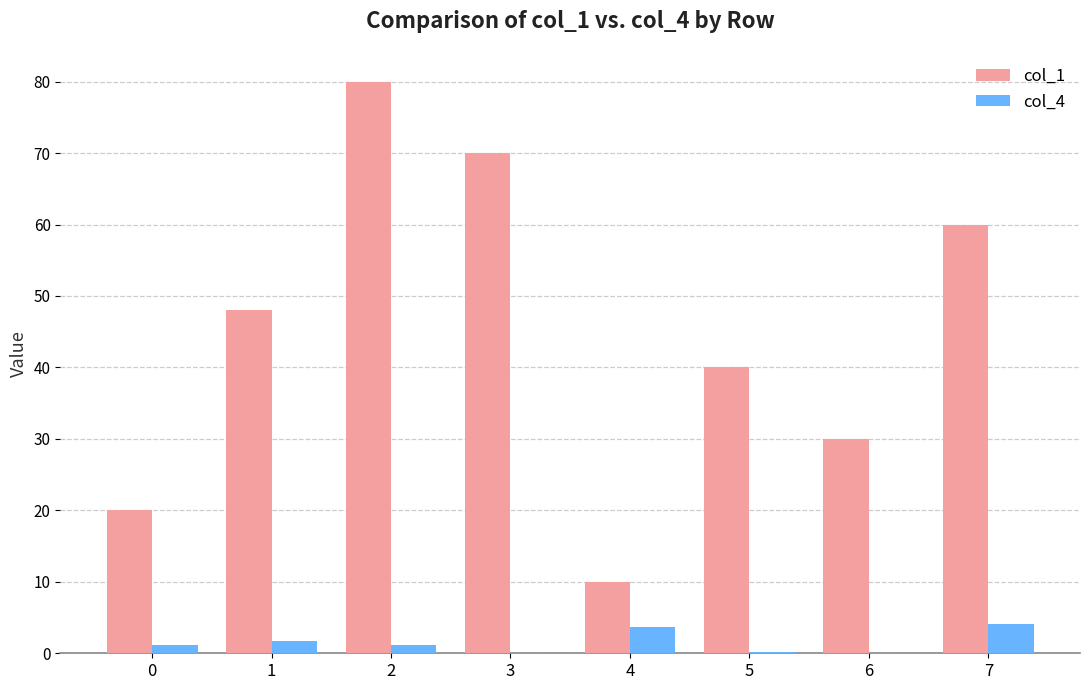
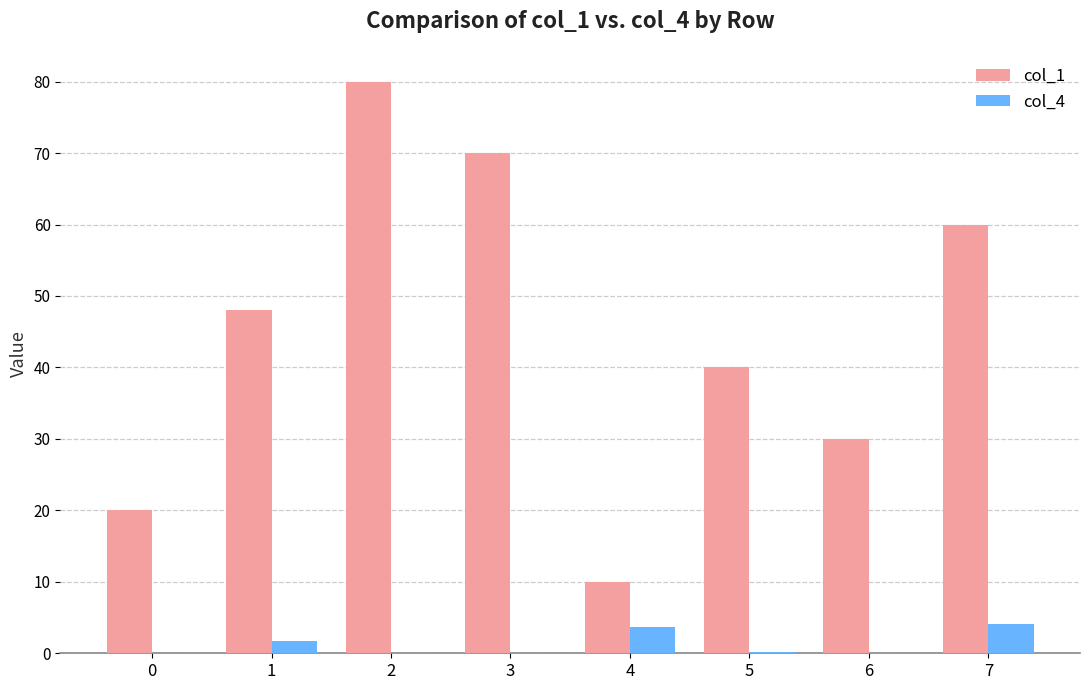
col_4, 0: 1 -> 0
col_4, 2: 1 -> 0
